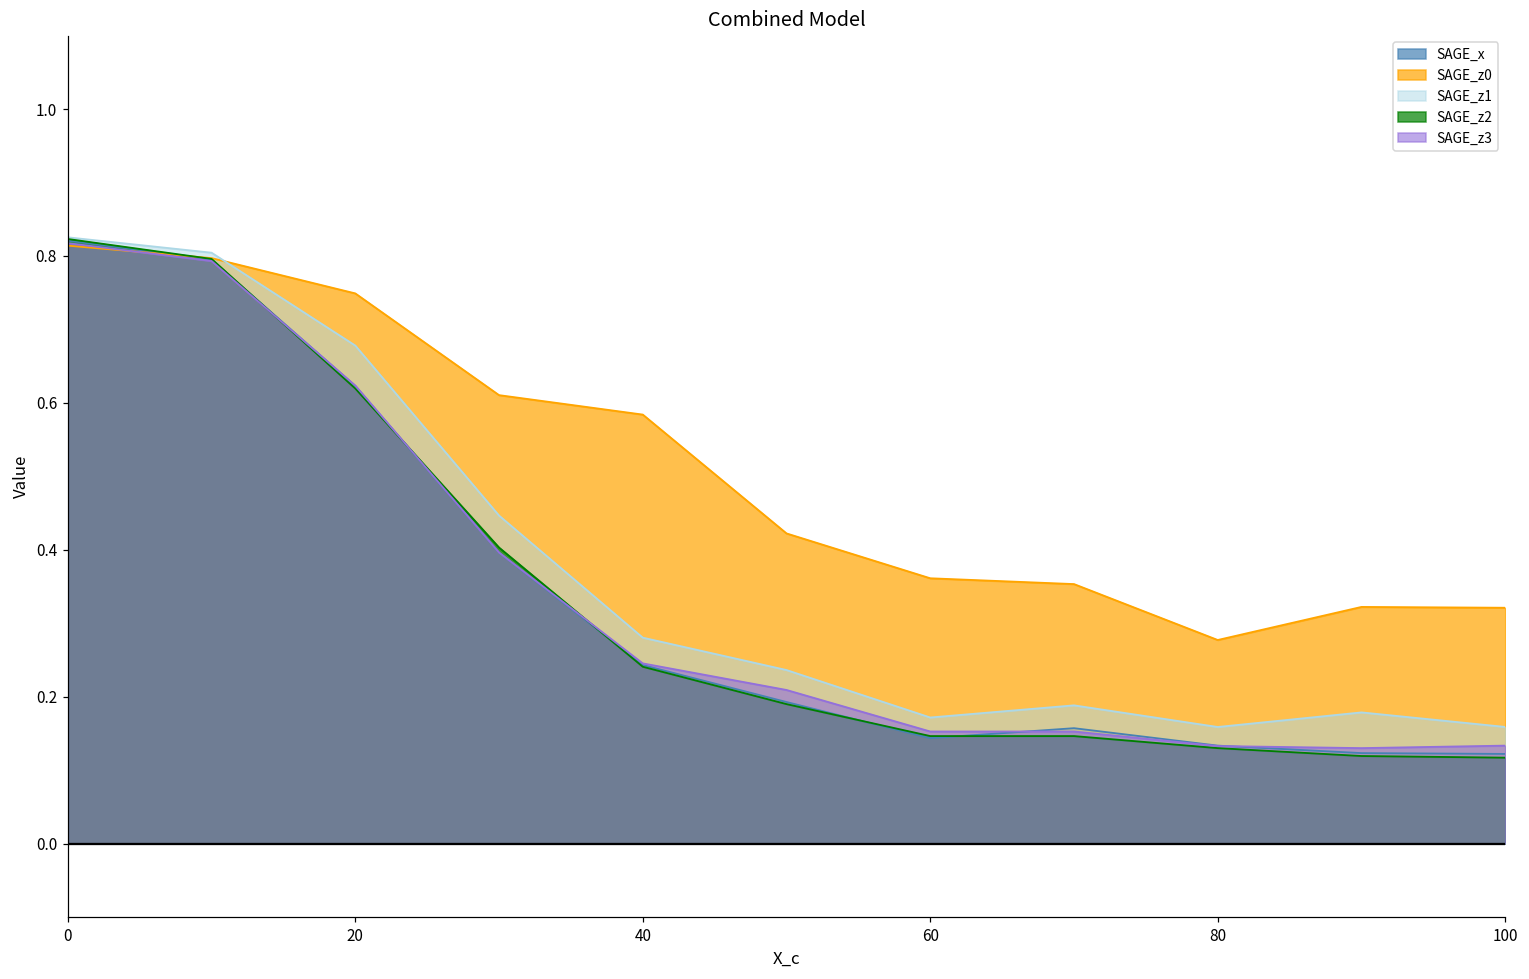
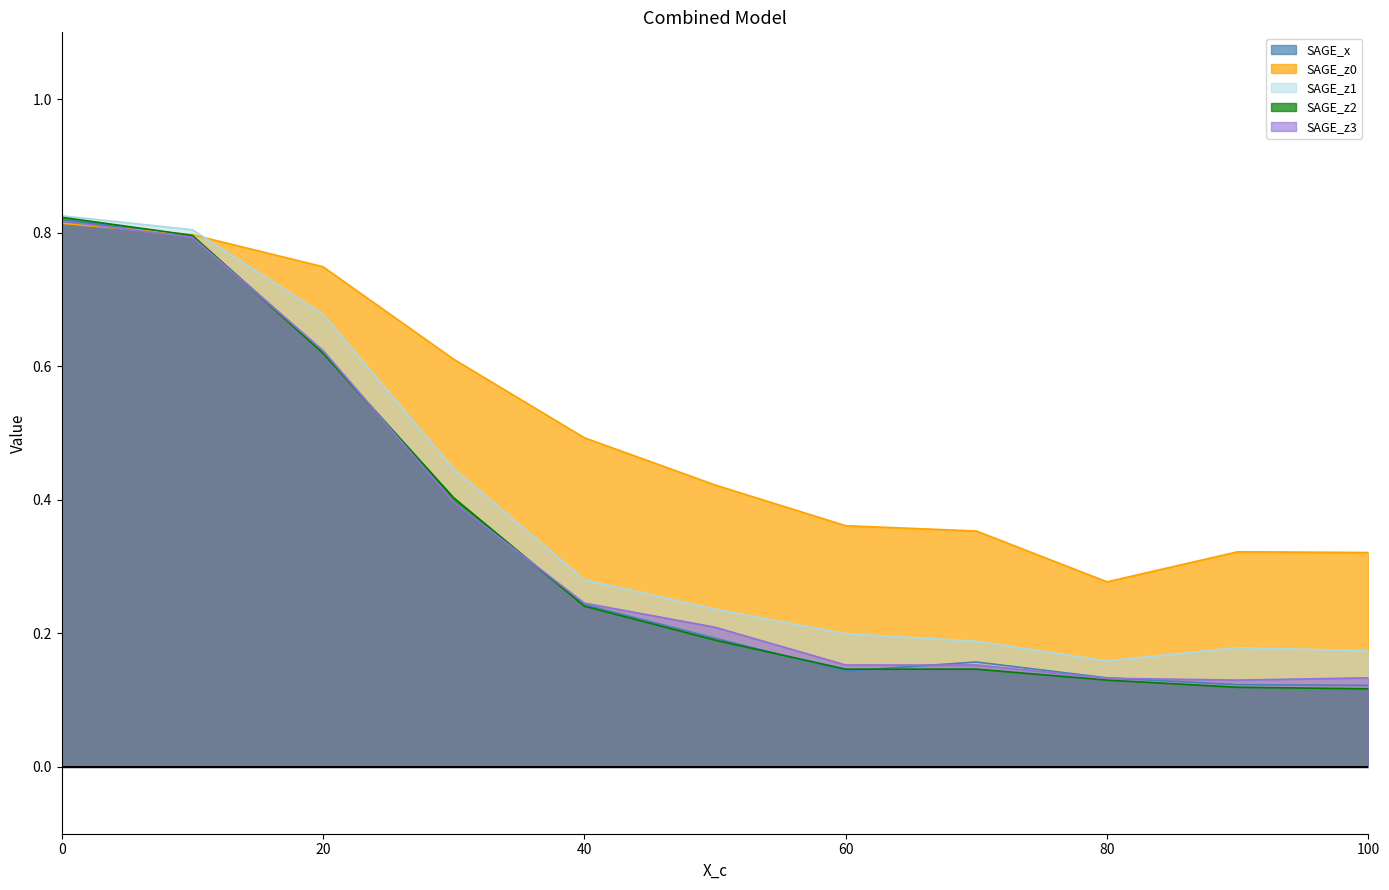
SAGE_z0, 40: 0.58 -> 0.49
SAGE_z1, 60: 0.17 -> 0.20
SAGE_z1, 100: 0.16 -> 0.17
